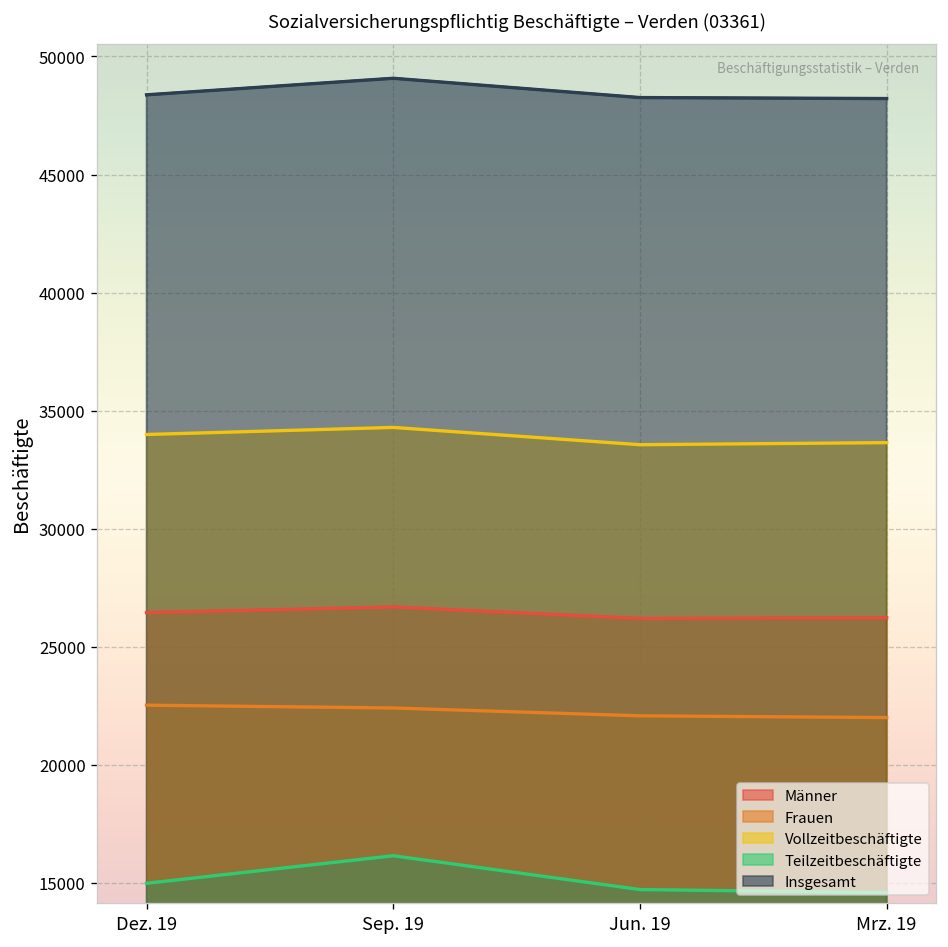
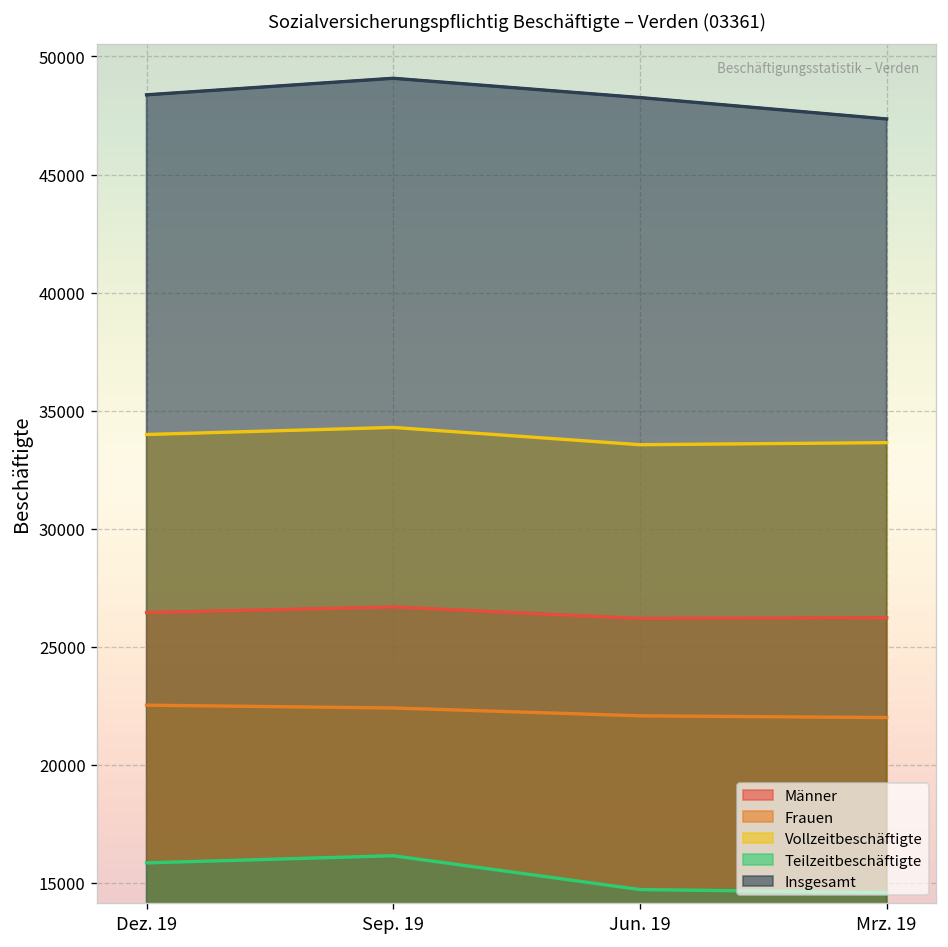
Teilzeitbeschäftigte, Dez. 19: 15000 -> 15800
Insgesamt, Mrz. 19: 48200 -> 47400
